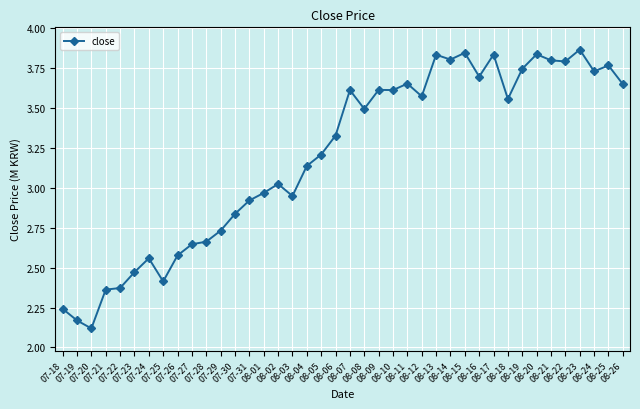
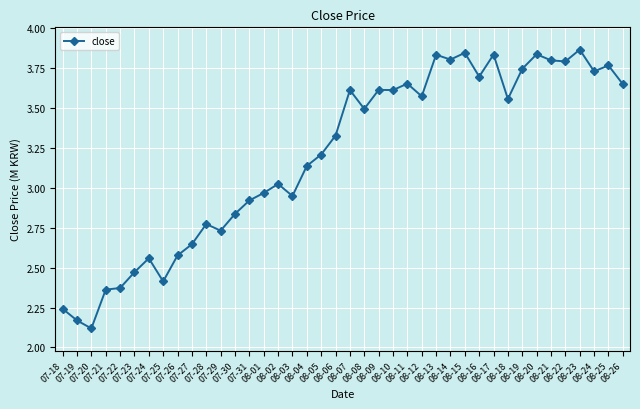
07-28: 2.66 -> 2.77
